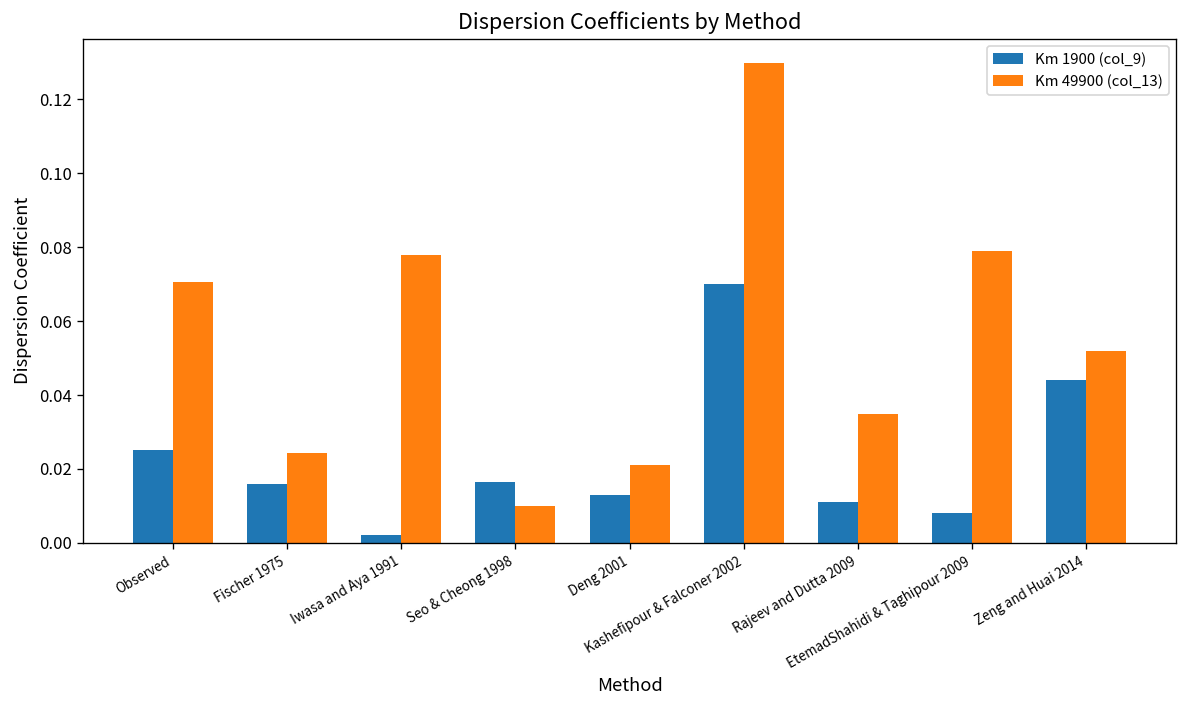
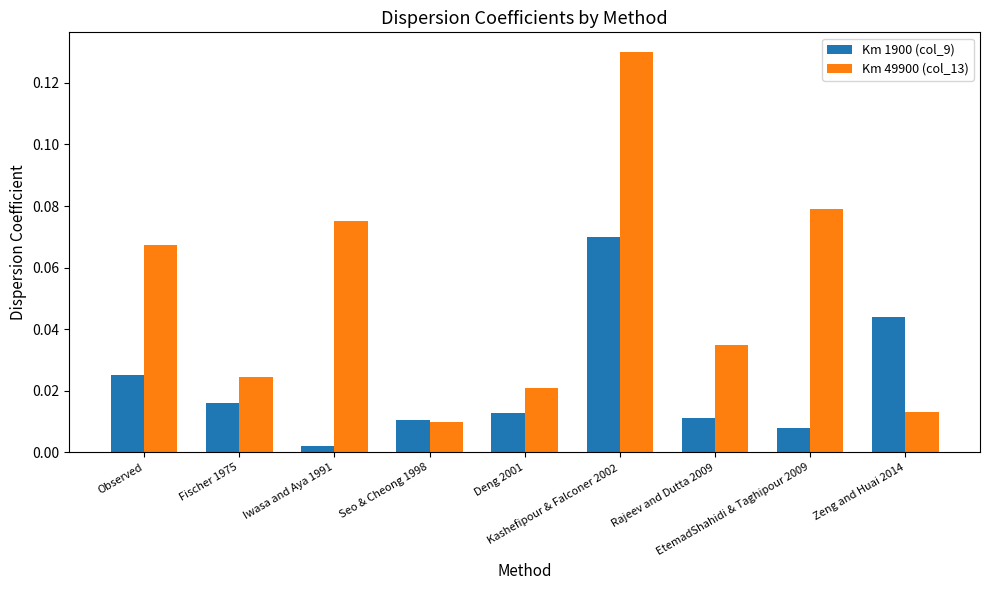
Km 49900 (col_13), Observed: 0.071 -> 0.067
Km 49900 (col_13), Iwasa and Aya 1991: 0.078 -> 0.075
Km 1900 (col_9), Seo & Cheong 1998: 0.016 -> 0.011
Km 49900 (col_13), Zeng and Huai 2014: 0.052 -> 0.013
